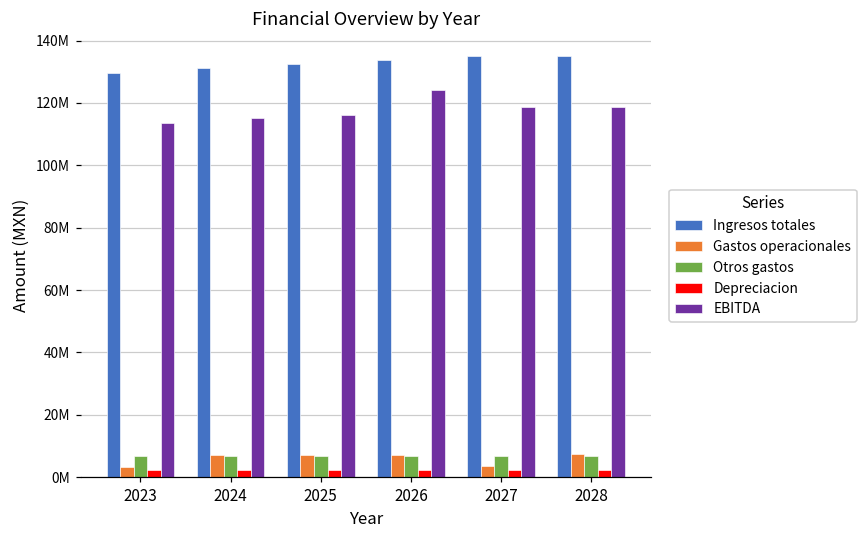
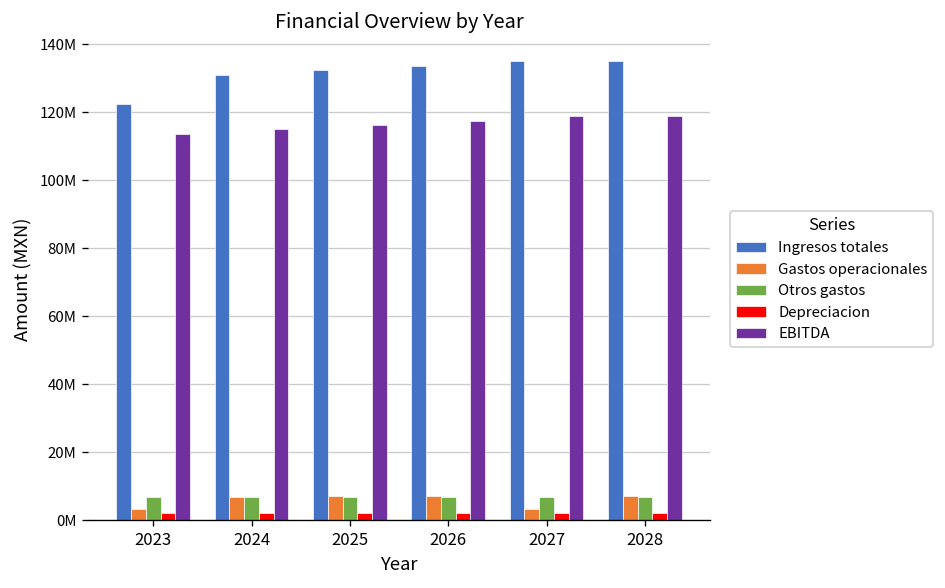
Ingresos totales, 2023: 130000000 -> 122000000
EBITDA, 2026: 124000000 -> 118000000
